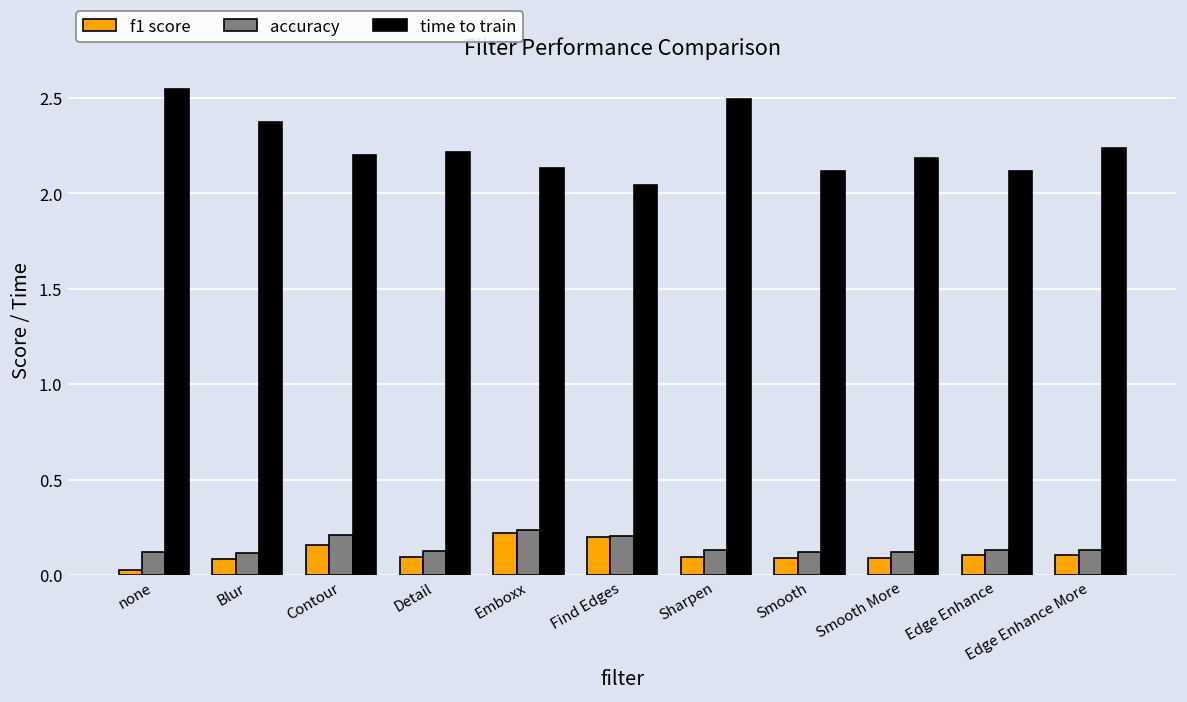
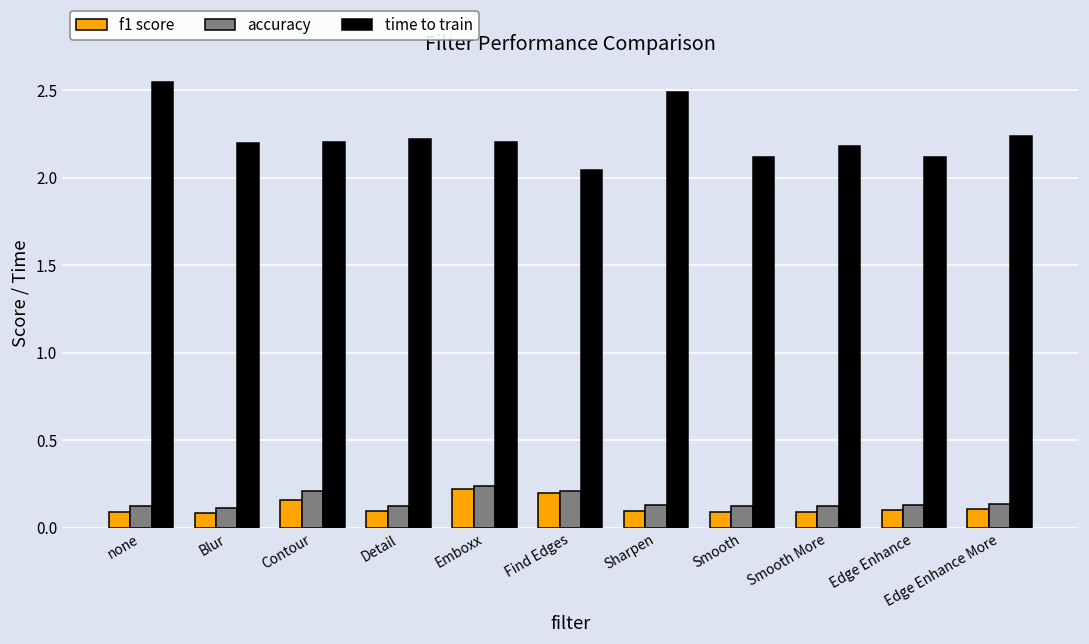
f1 score, none: 0.03 -> 0.09
time to train, Blur: 2.37 -> 2.20
time to train, Emboxx: 2.13 -> 2.21
